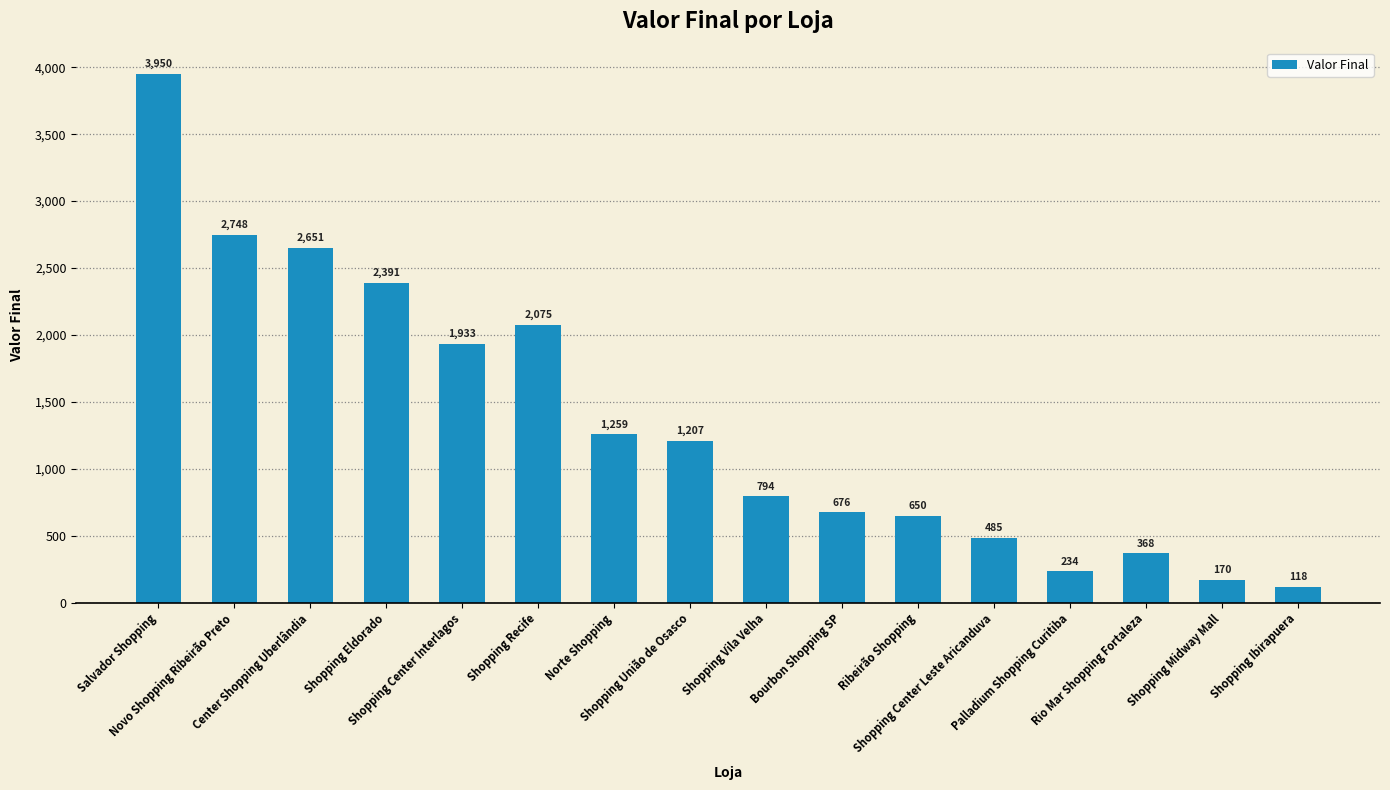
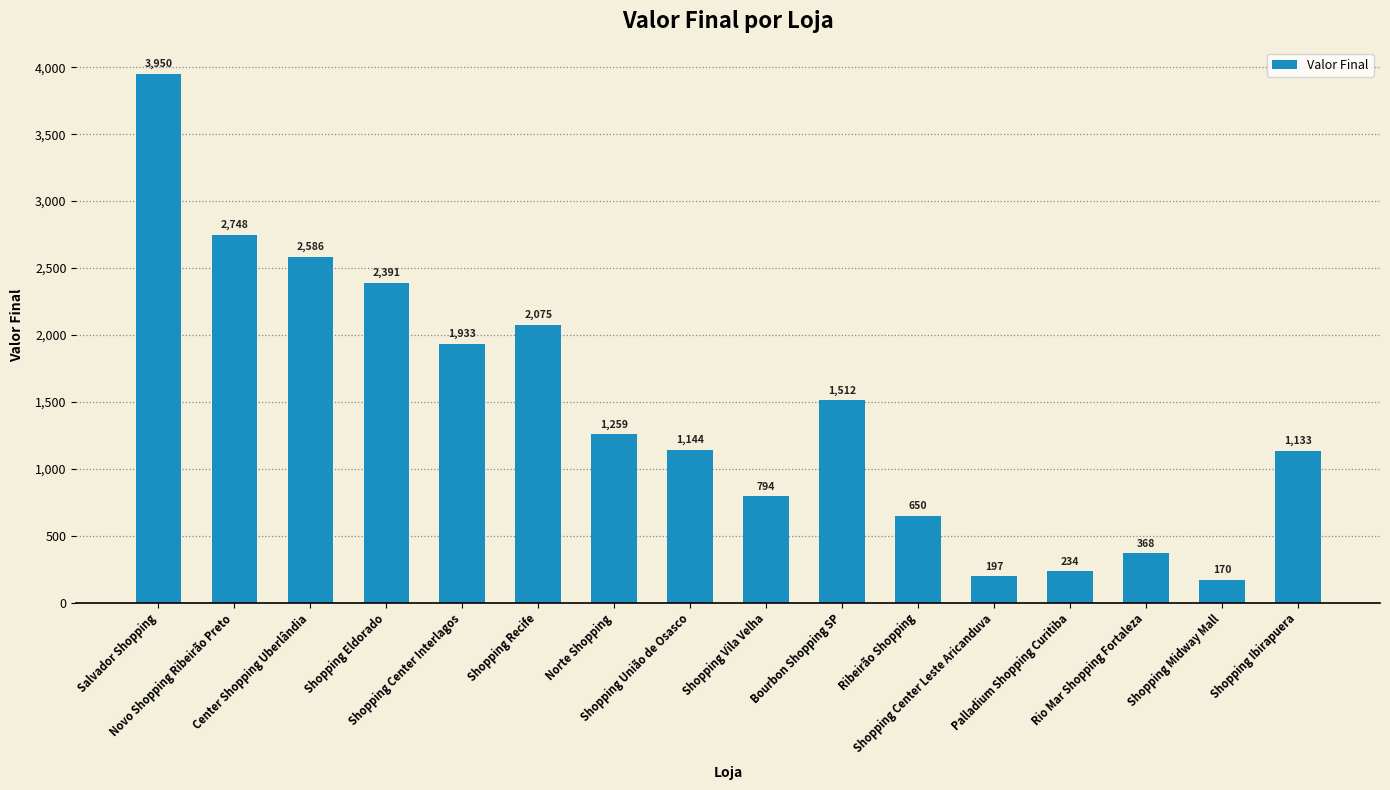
Center Shopping Uberlândia: 2,651 -> 2,586
Shopping União de Osasco: 1,207 -> 1,144
Bourbon Shopping SP: 676 -> 1,512
Shopping Center Leste Aricanduva: 485 -> 197
Shopping Ibirapuera: 118 -> 1,133
